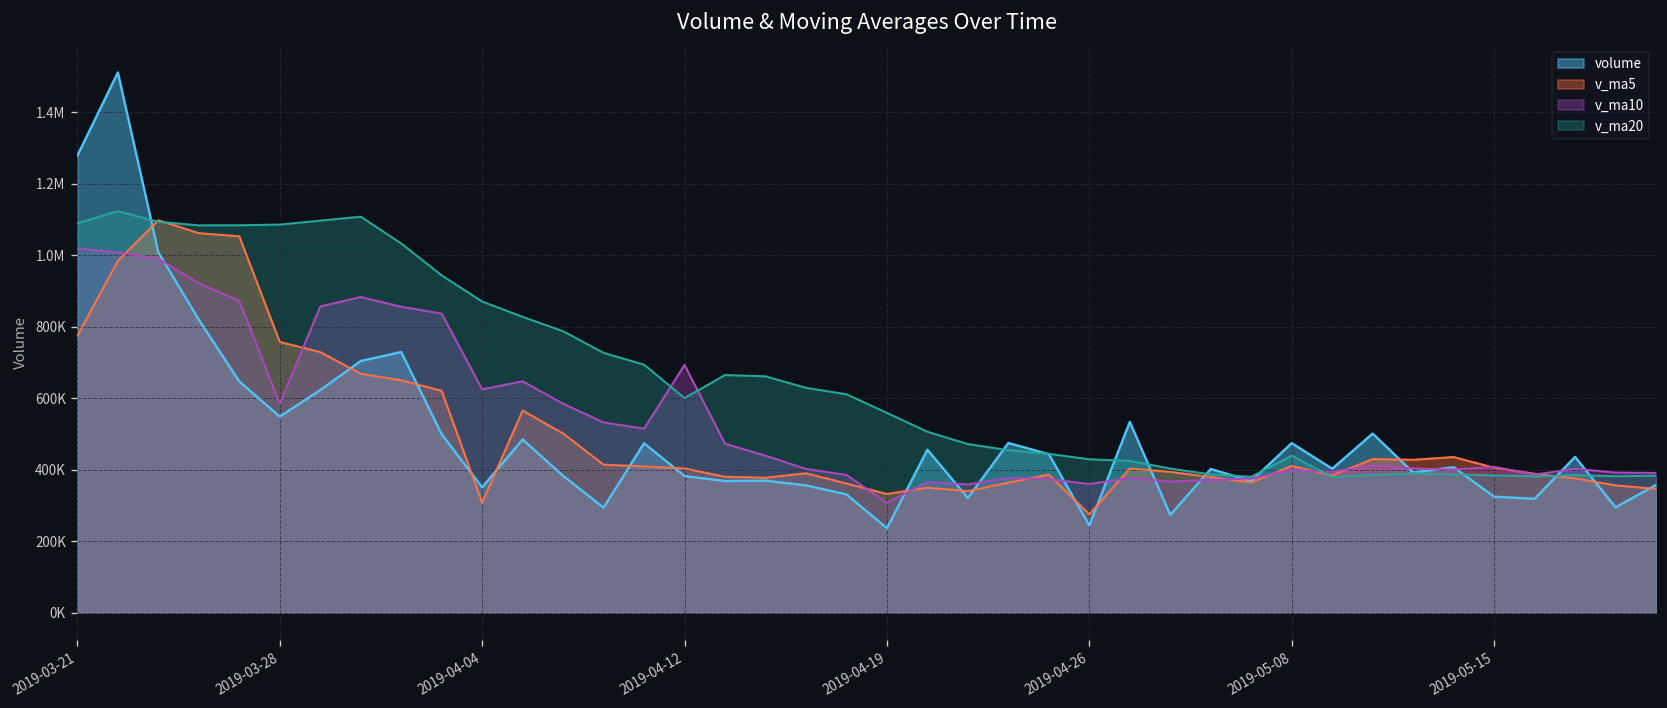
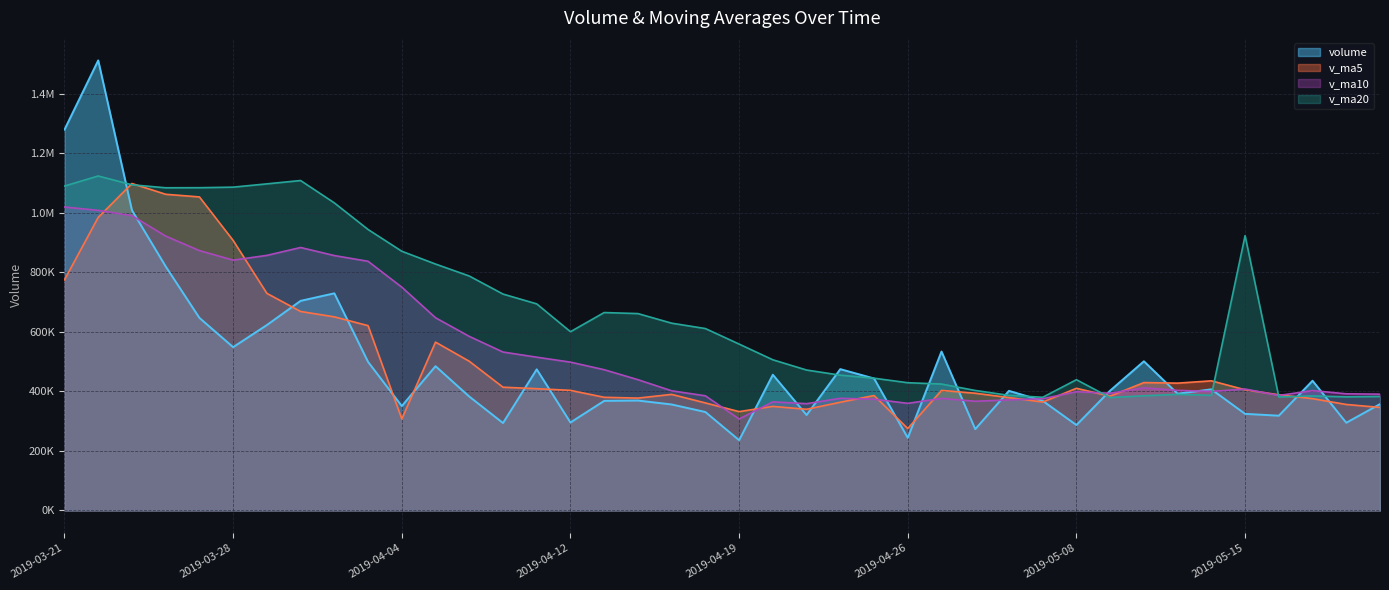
v_ma5, 2019-03-28: 760000 -> 910000
v_ma10, 2019-03-28: 580000 -> 840000
v_ma10, 2019-04-04: 620000 -> 750000
volume, 2019-04-12: 380000 -> 300000
v_ma10, 2019-04-12: 690000 -> 500000
volume, 2019-05-08: 470000 -> 290000
v_ma20, 2019-05-15: 380000 -> 920000
